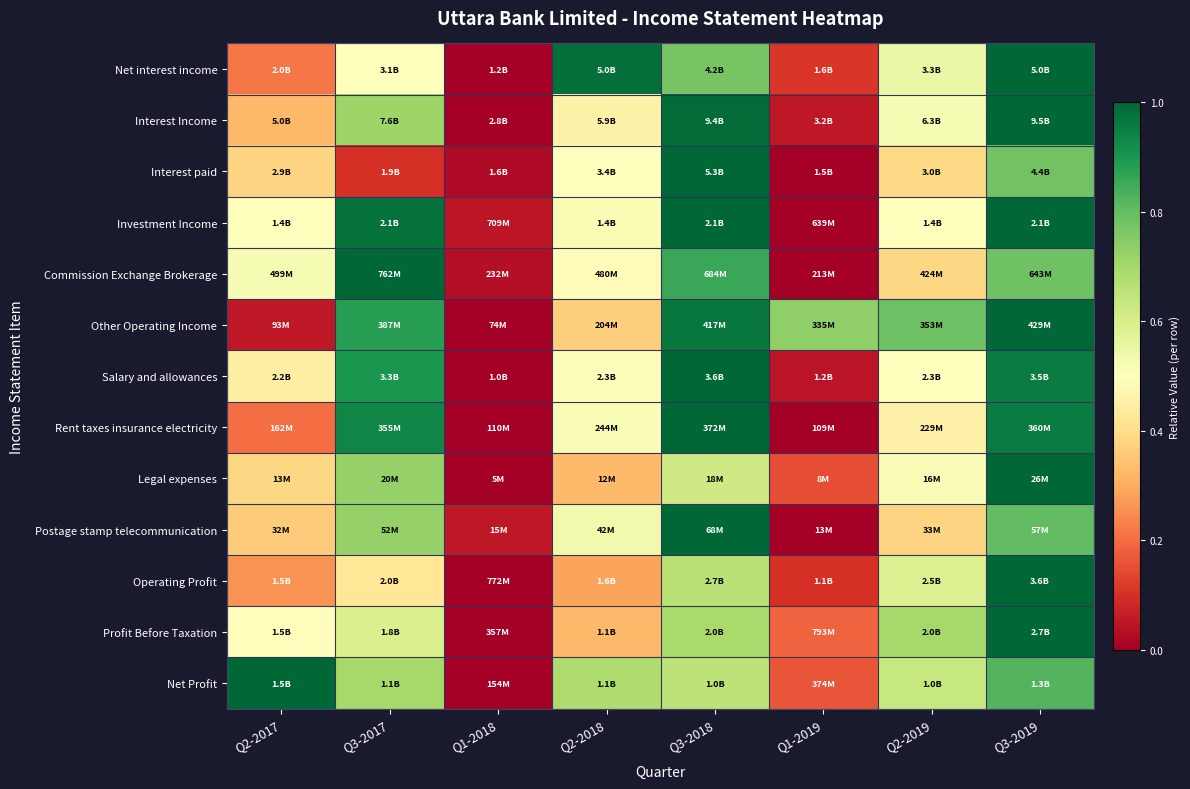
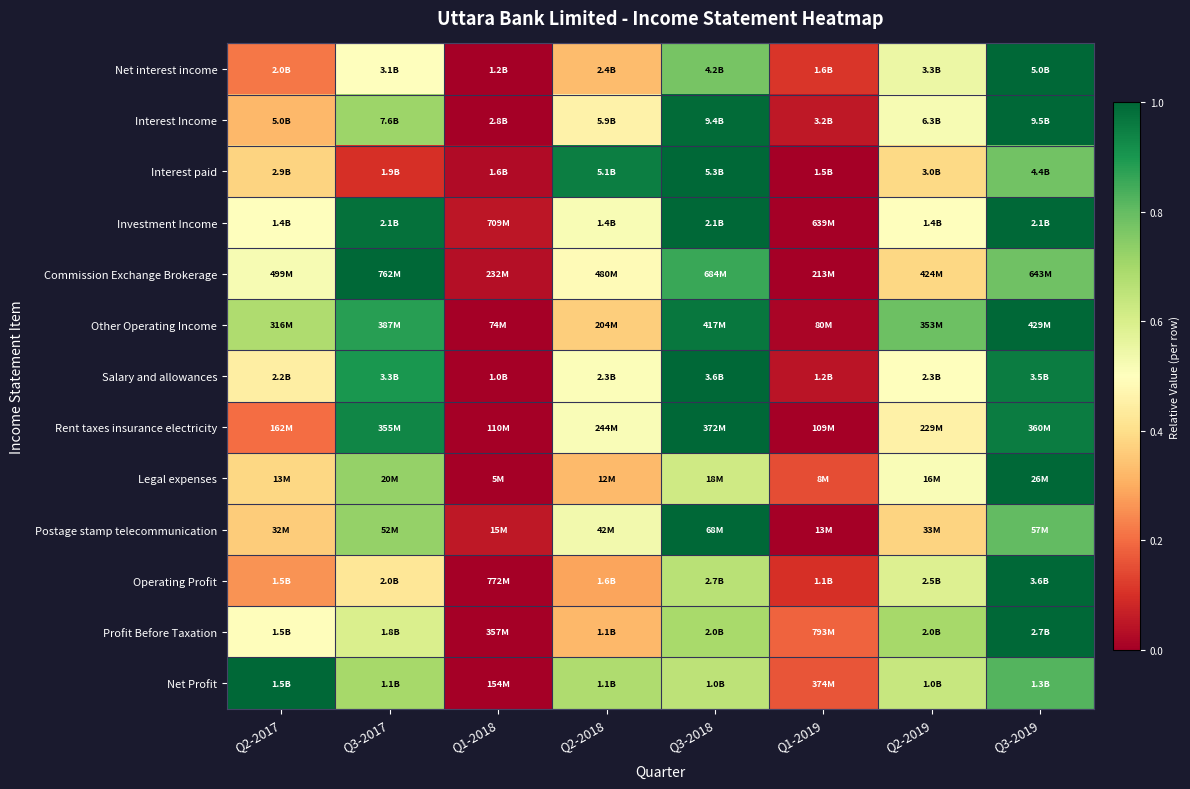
Net interest income, Q2-2018: 5.0B -> 2.4B
Interest paid, Q2-2018: 3.4B -> 5.1B
Other Operating Income, Q2-2017: 93M -> 316M
Other Operating Income, Q1-2019: 335M -> 80M
